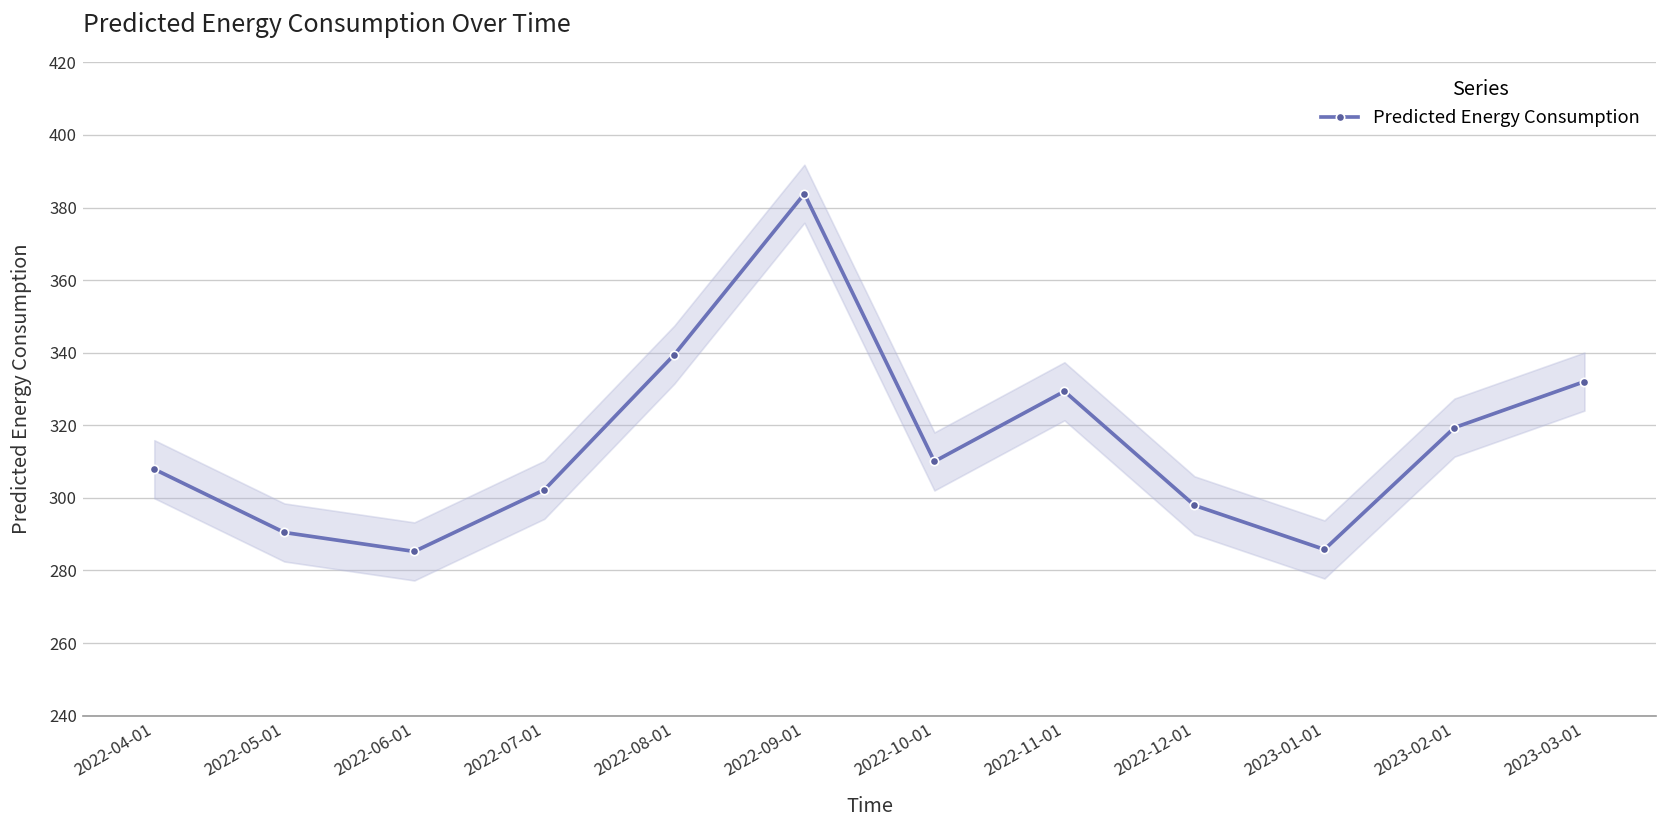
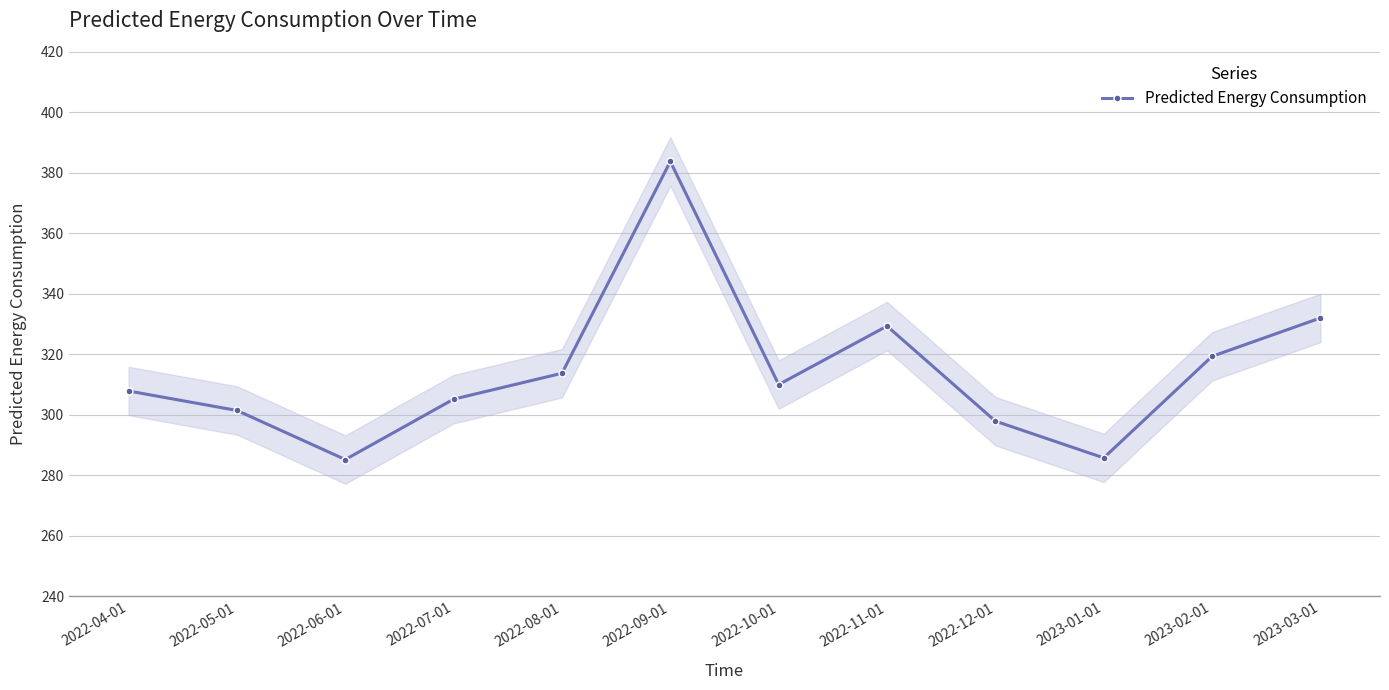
Predicted Energy Consumption, 2022-05-01: 290 -> 301
Predicted Energy Consumption, 2022-07-01: 302 -> 305
Predicted Energy Consumption, 2022-08-01: 339 -> 314
